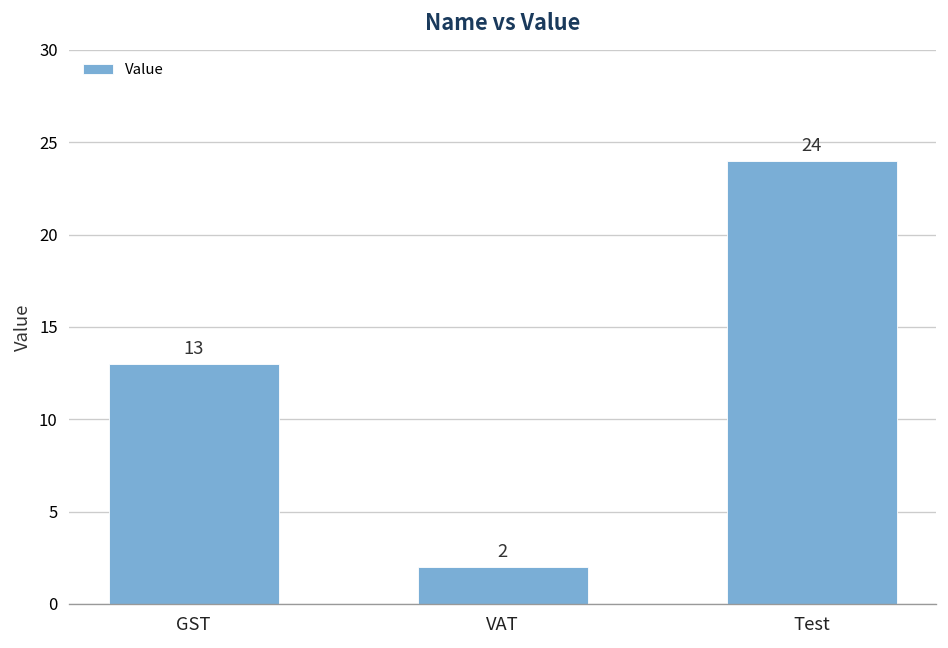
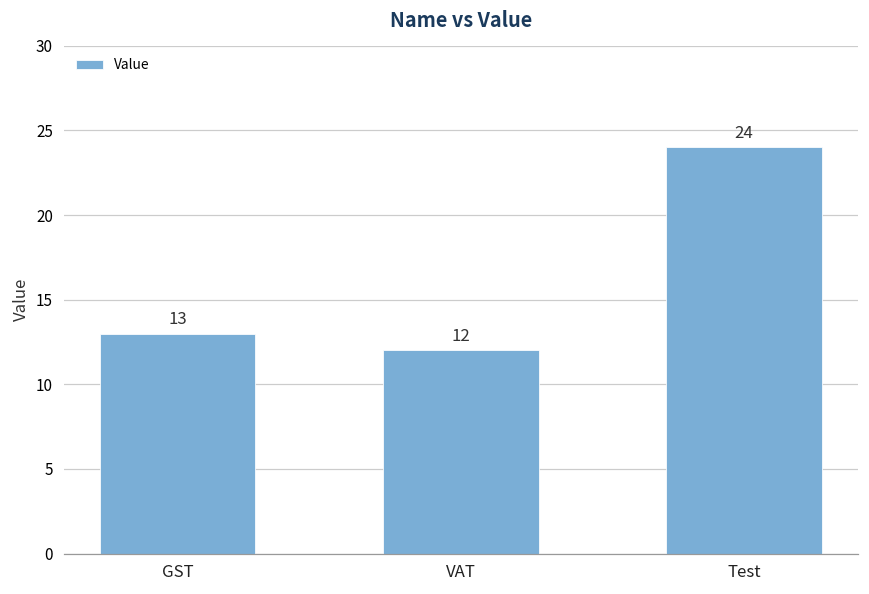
VAT: 2 -> 12
